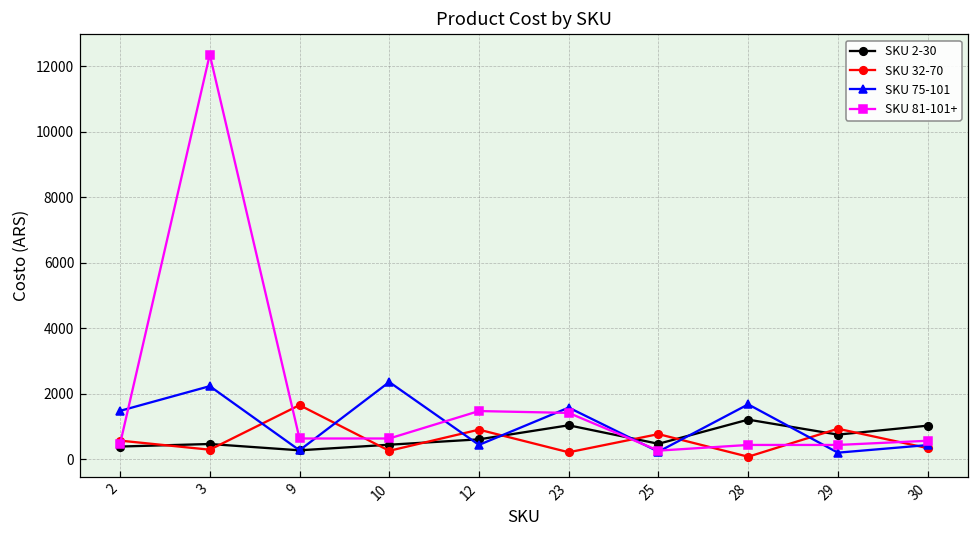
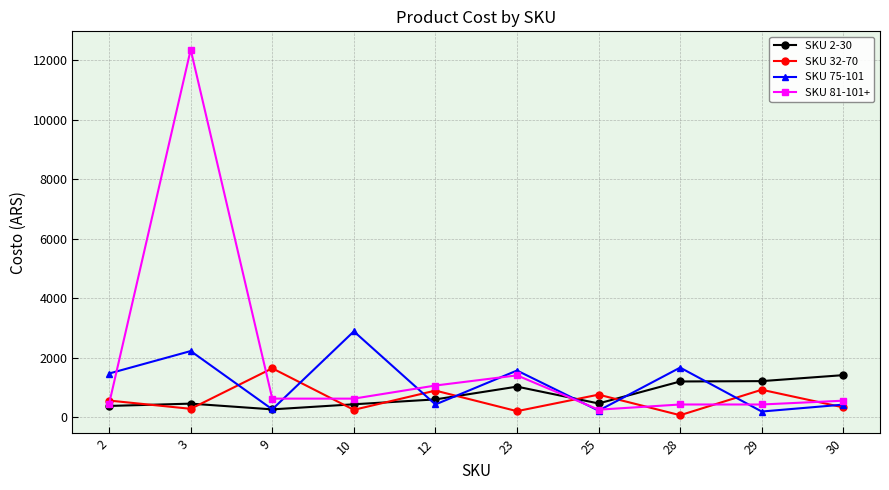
SKU 75-101, 10: 2400 -> 2900
SKU 81-101+, 12: 1500 -> 1100
SKU 2-30, 29: 700 -> 1200
SKU 2-30, 30: 1000 -> 1400
